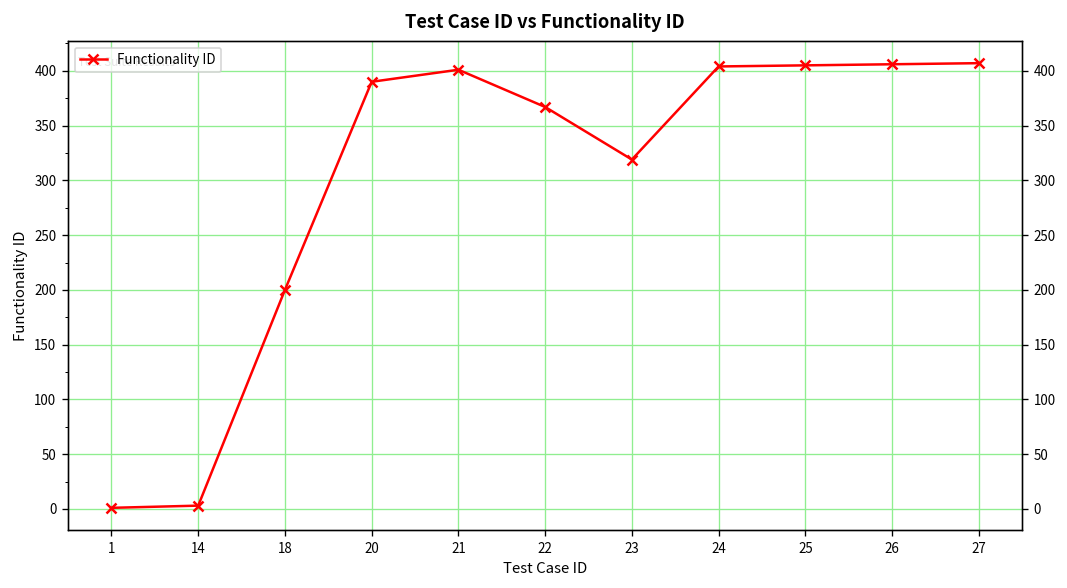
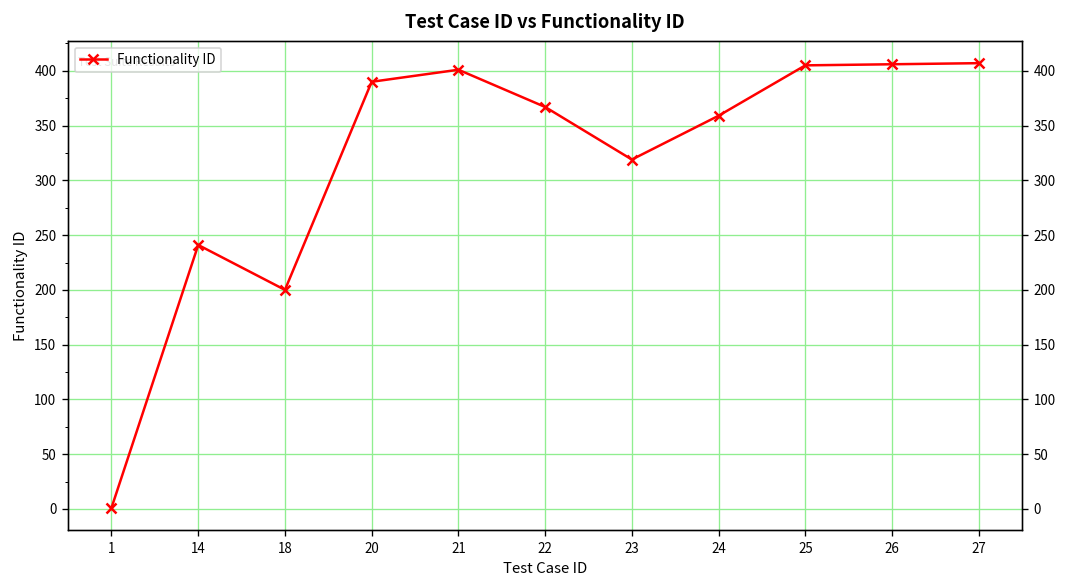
14: 0 -> 240
24: 400 -> 360
